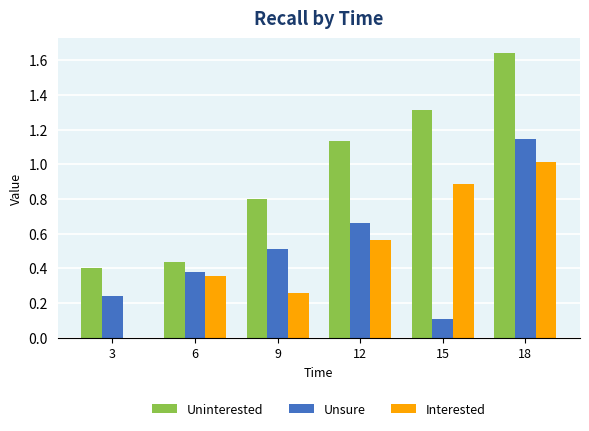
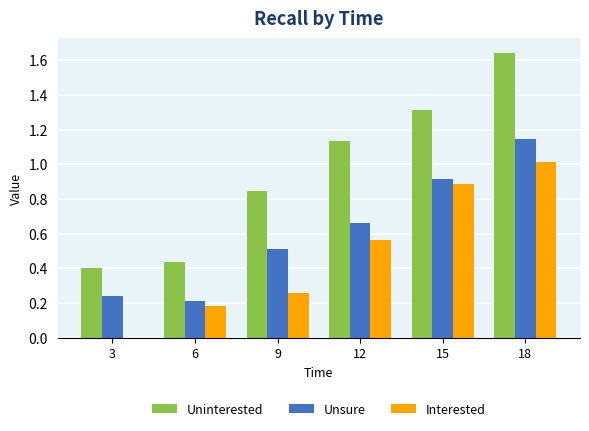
Unsure, 6: 0.38 -> 0.21
Interested, 6: 0.36 -> 0.19
Uninterested, 9: 0.80 -> 0.85
Unsure, 15: 0.11 -> 0.91
